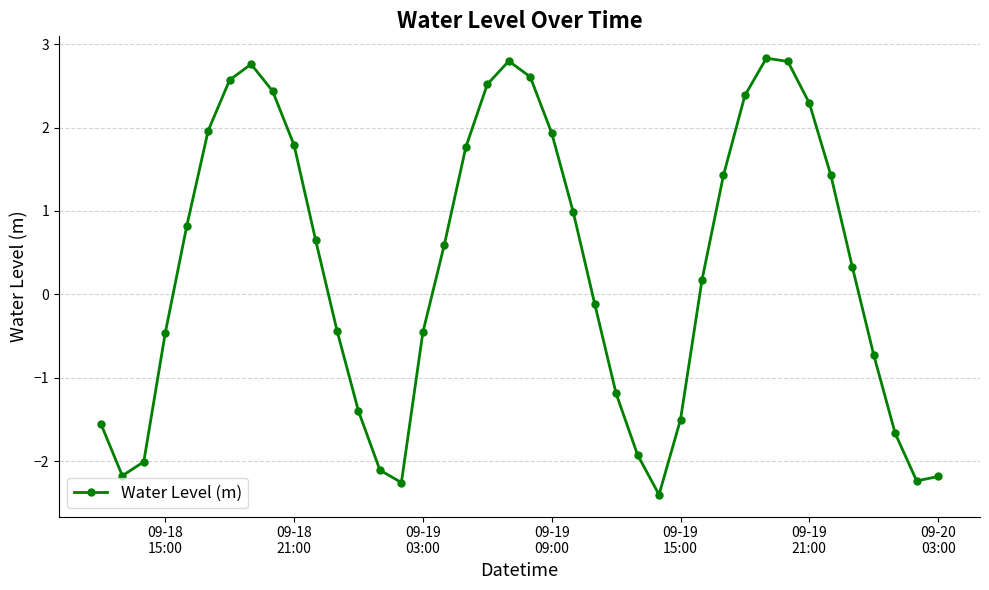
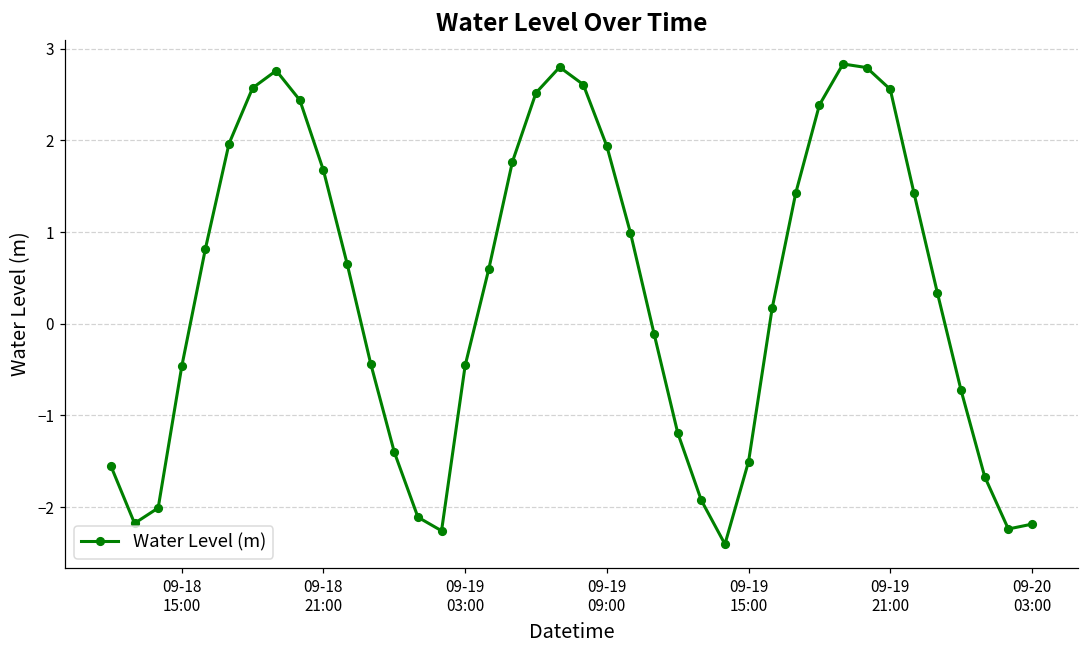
09-18 21:00: 1.8 -> 1.7
09-19 21:00: 2.3 -> 2.6
